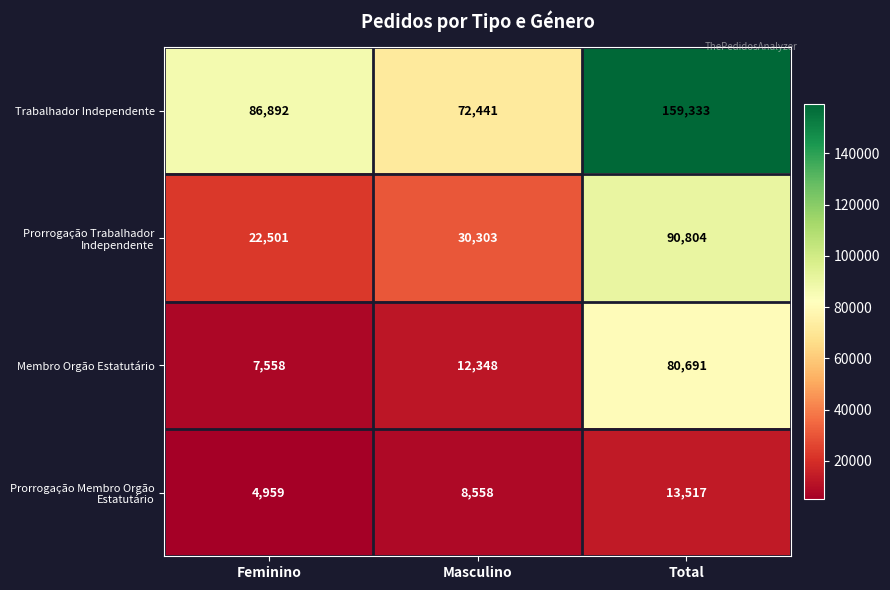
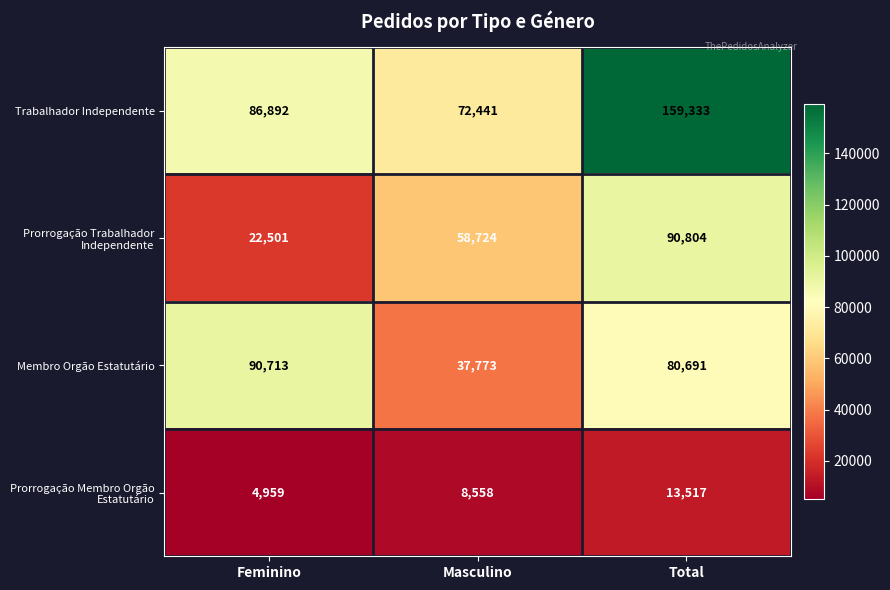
Prorrogação Trabalhador Independente, Masculino: 30,303 -> 58,724
Membro Orgão Estatutário, Feminino: 7,558 -> 90,713
Membro Orgão Estatutário, Masculino: 12,348 -> 37,773
